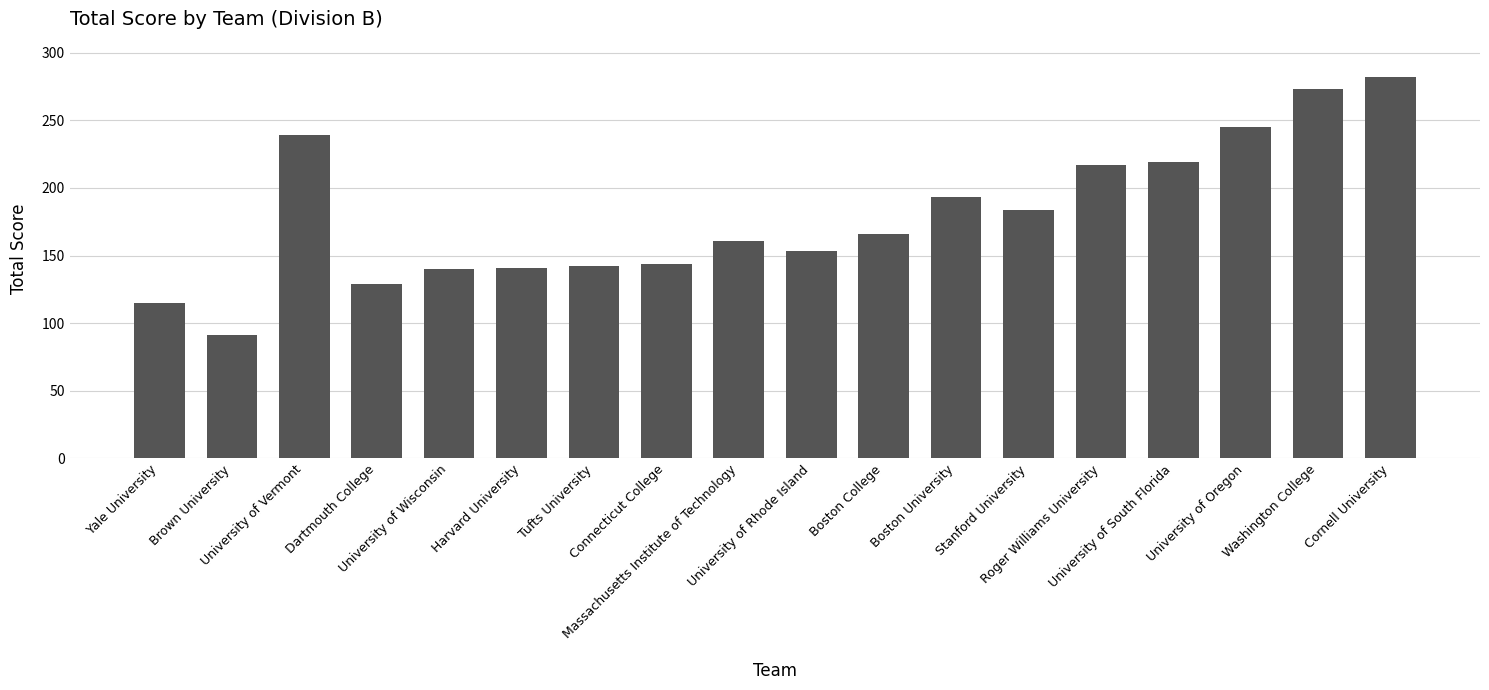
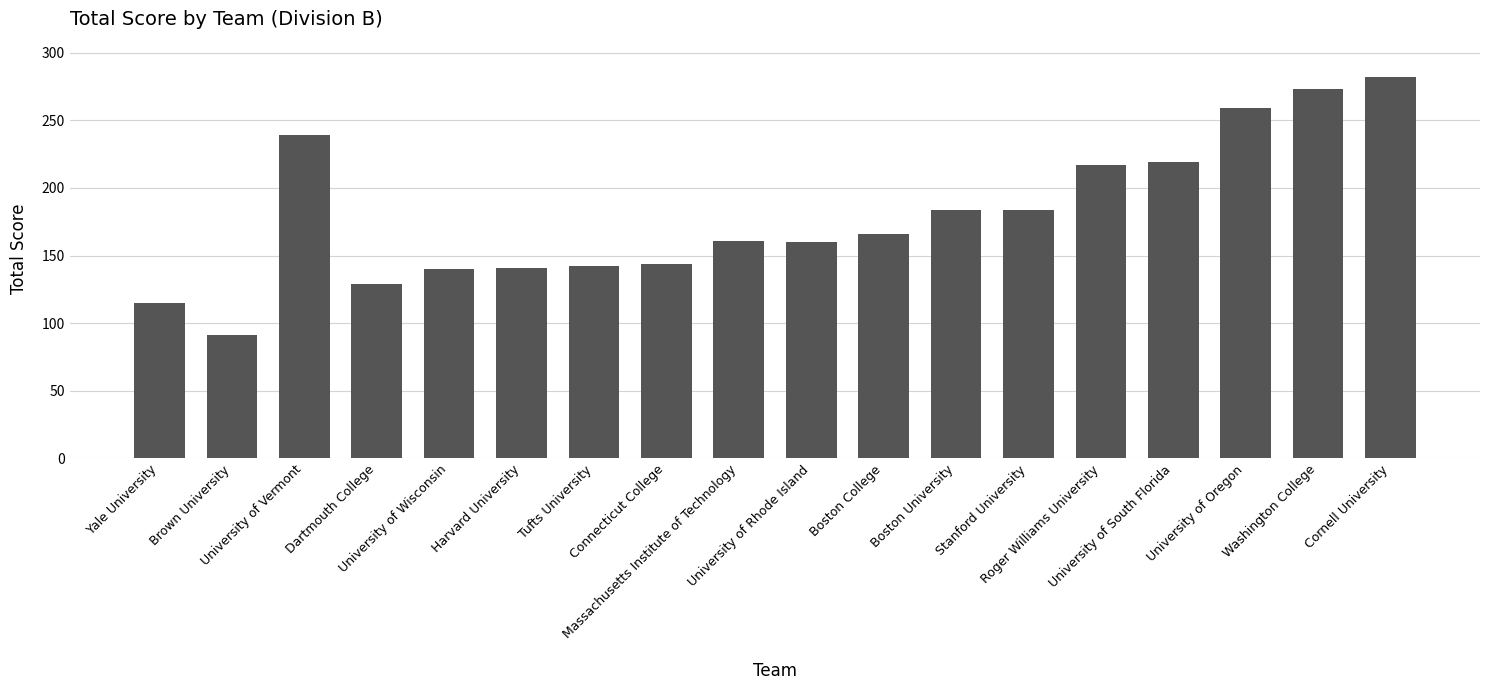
University of Rhode Island: 153 -> 160
Boston University: 193 -> 184
University of Oregon: 245 -> 259
